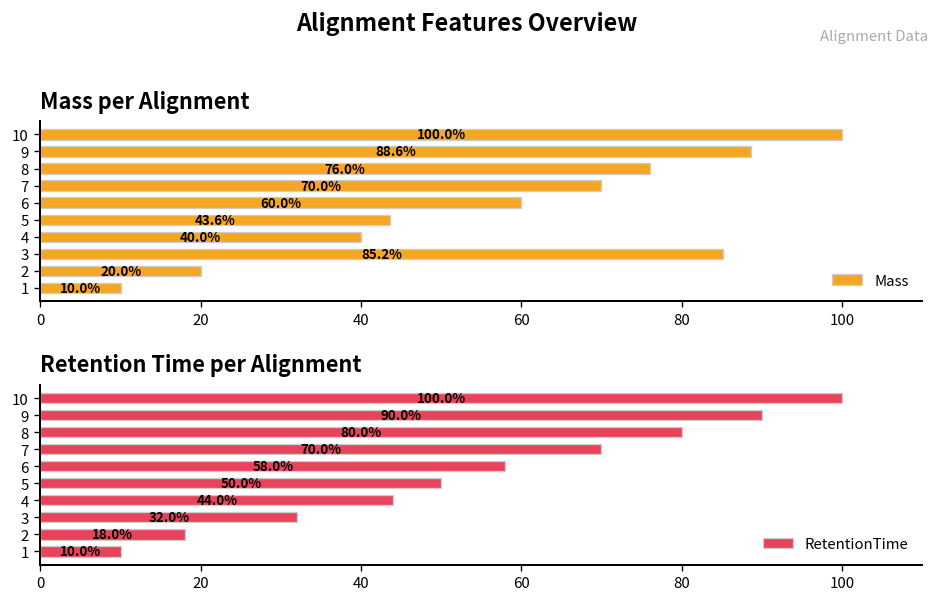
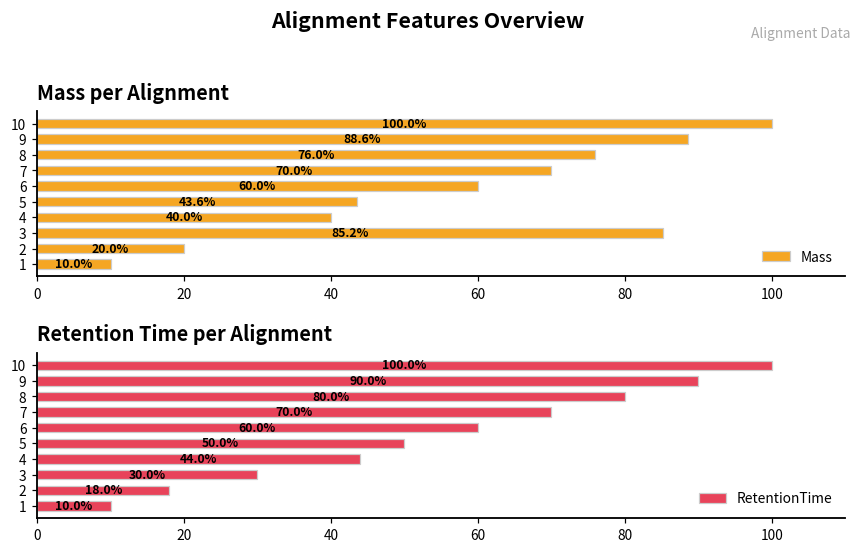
Retention Time per Alignment, 6: 58.0% -> 60.0%
Retention Time per Alignment, 3: 32.0% -> 30.0%
